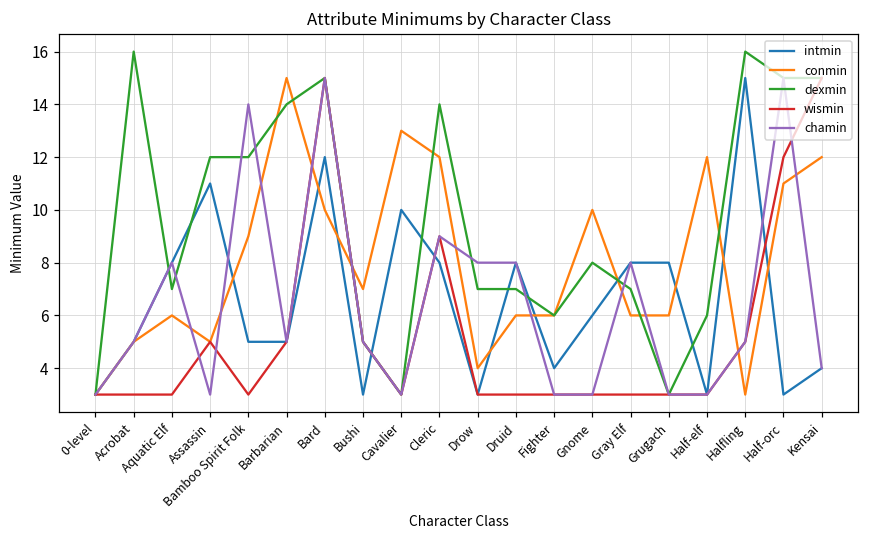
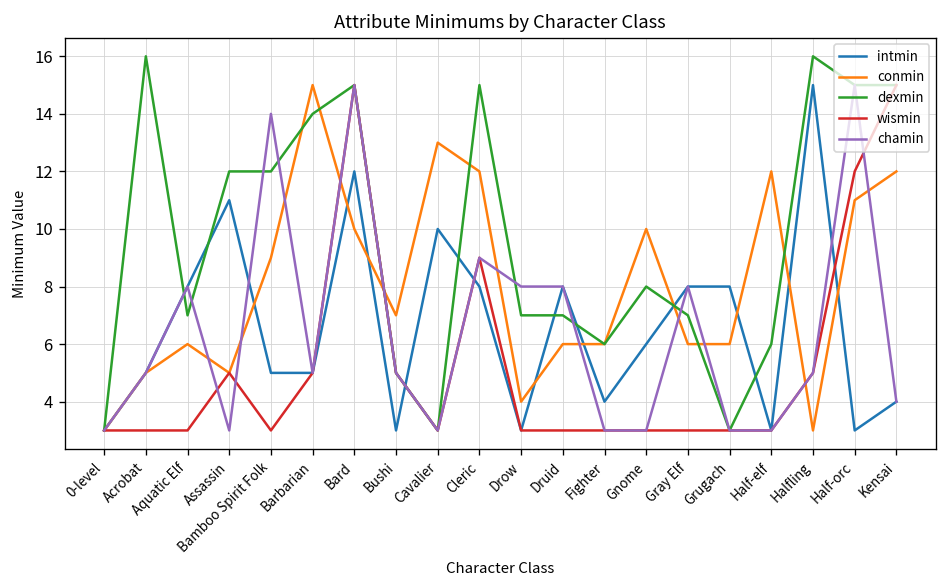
dexmin, Cleric: 14 -> 15
